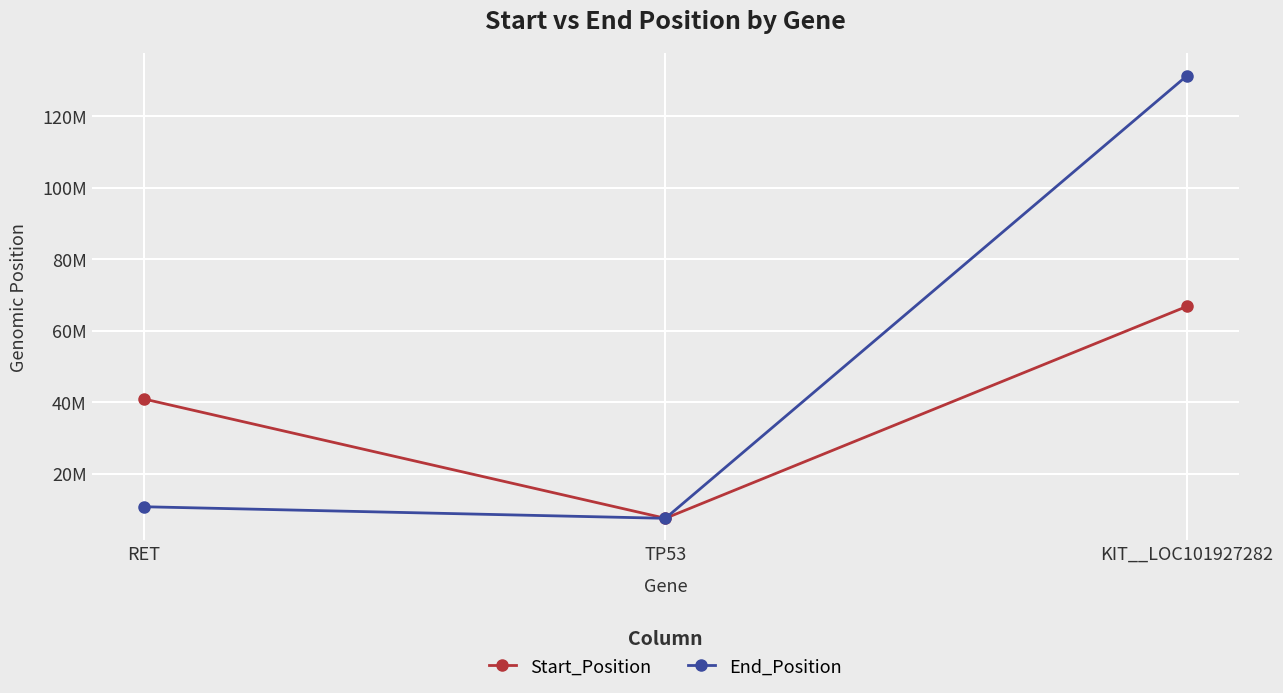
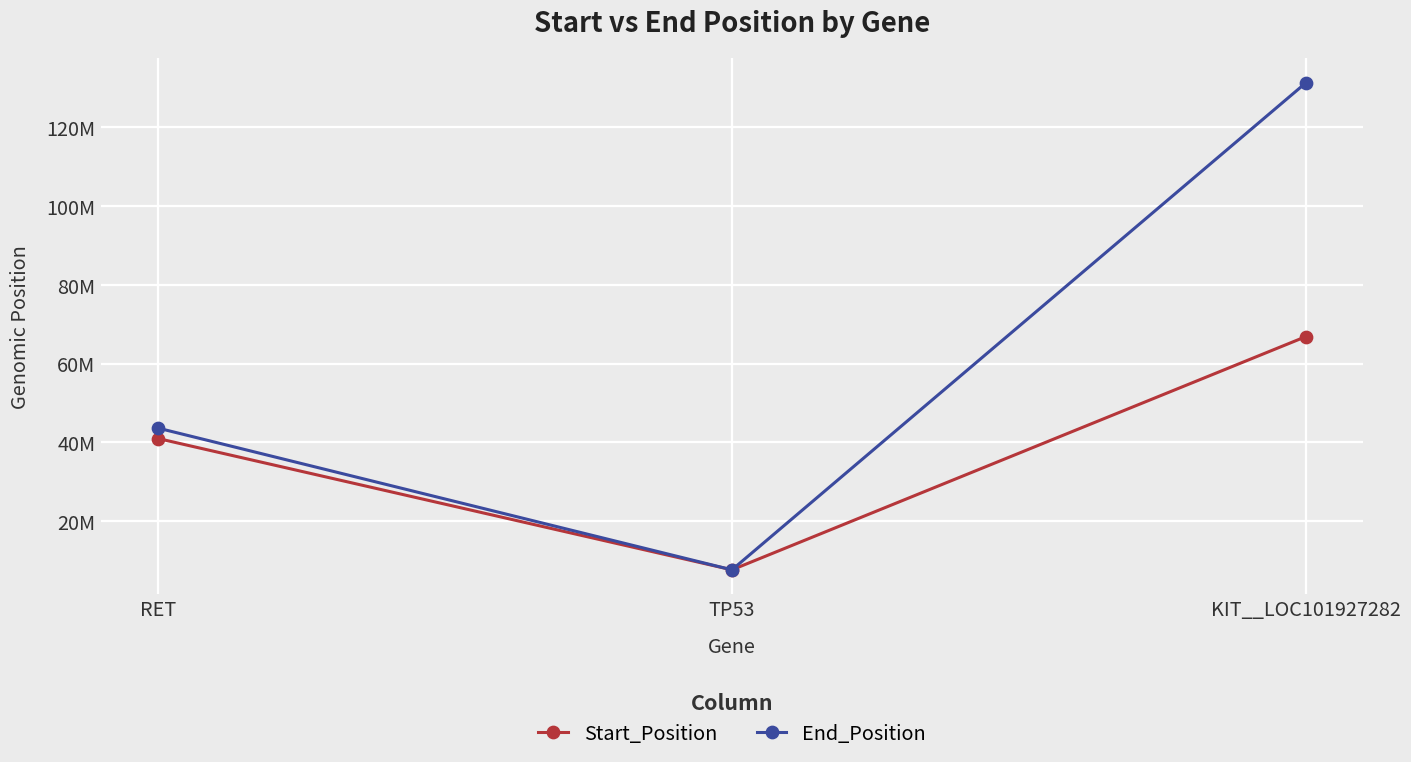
End_Position, RET: 11000000 -> 44000000
